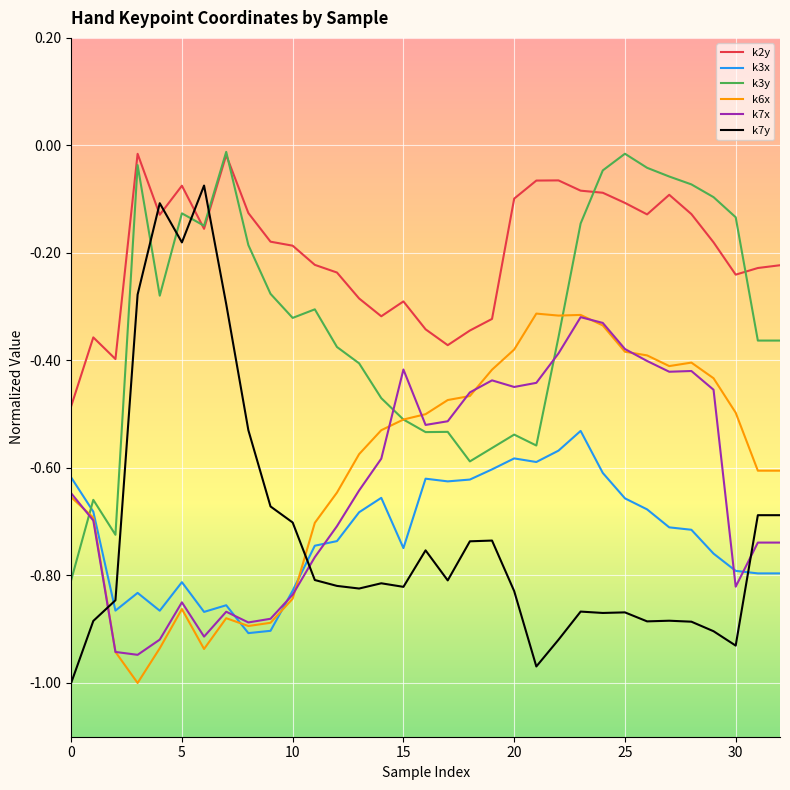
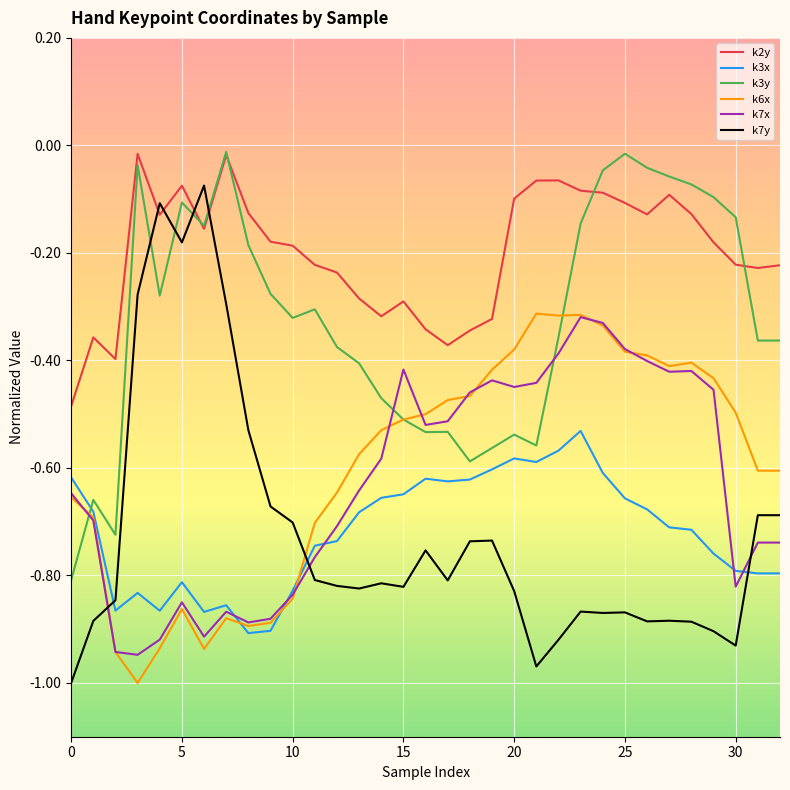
k3y, 5: -0.13 -> -0.11
k3x, 15: -0.75 -> -0.65
k2y, 30: -0.24 -> -0.22
